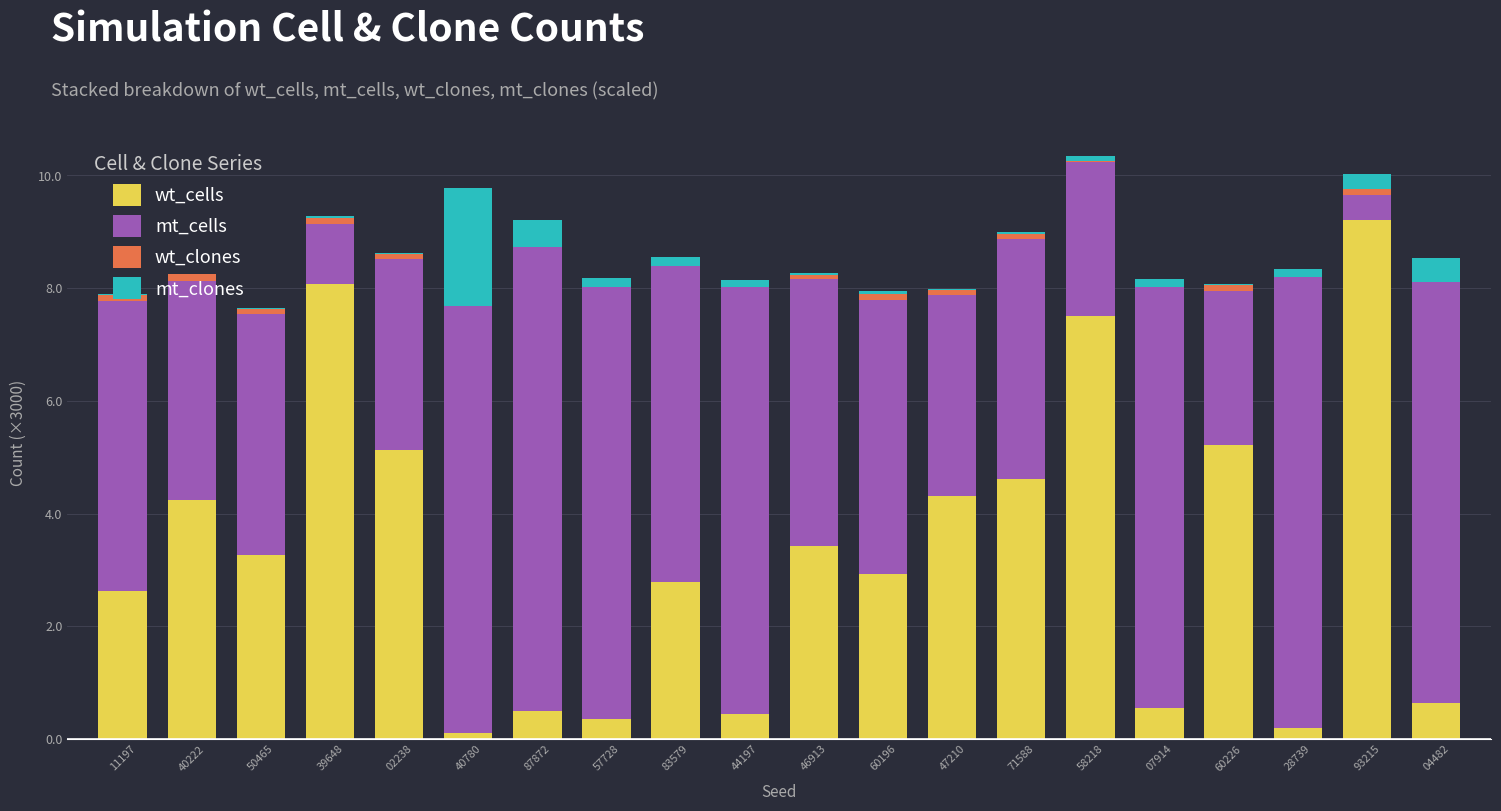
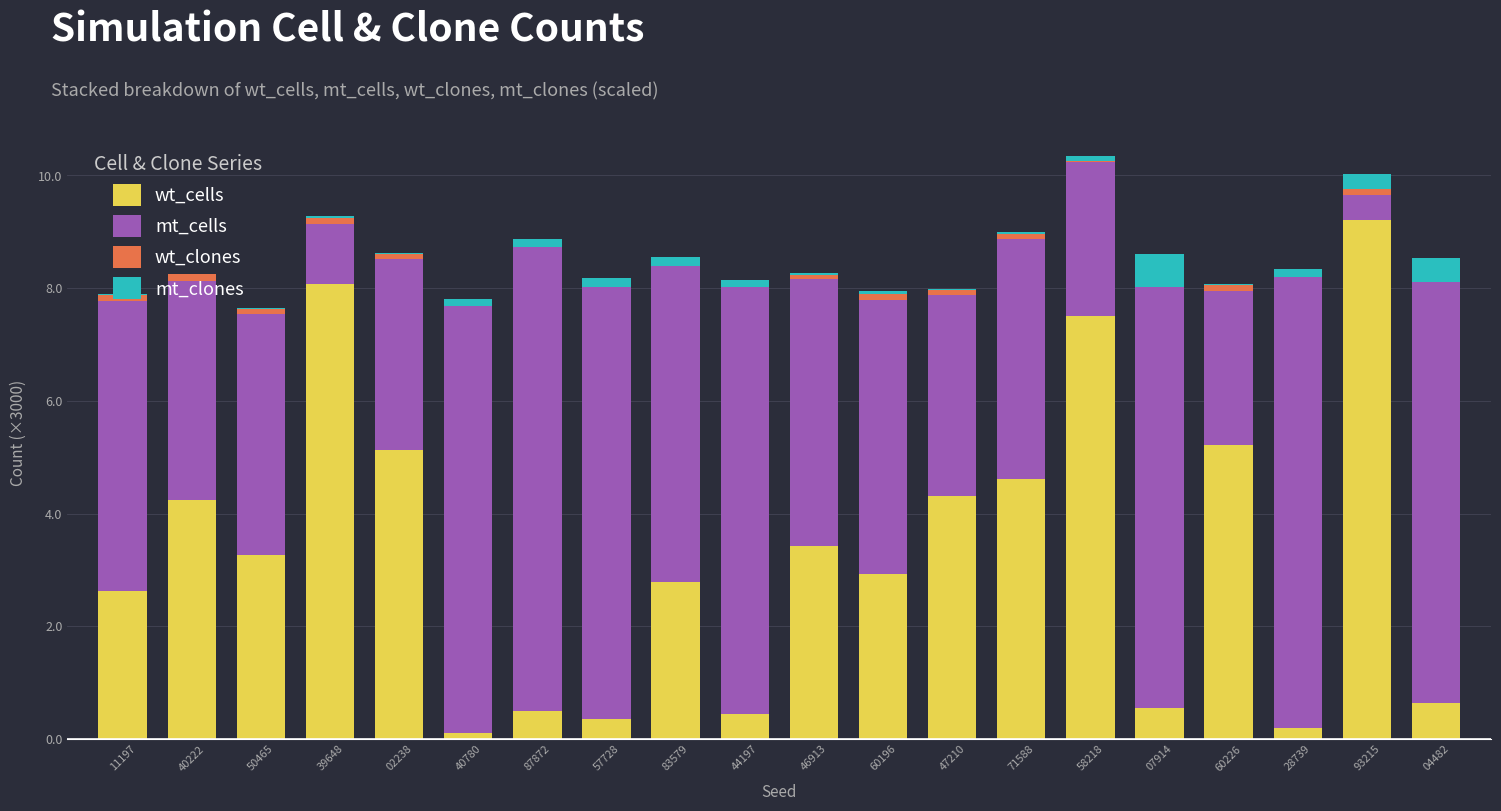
mt_clones, 40780: 2.1 -> 0.1
mt_clones, 87872: 0.5 -> 0.1
mt_clones, 07914: 0.1 -> 0.6
